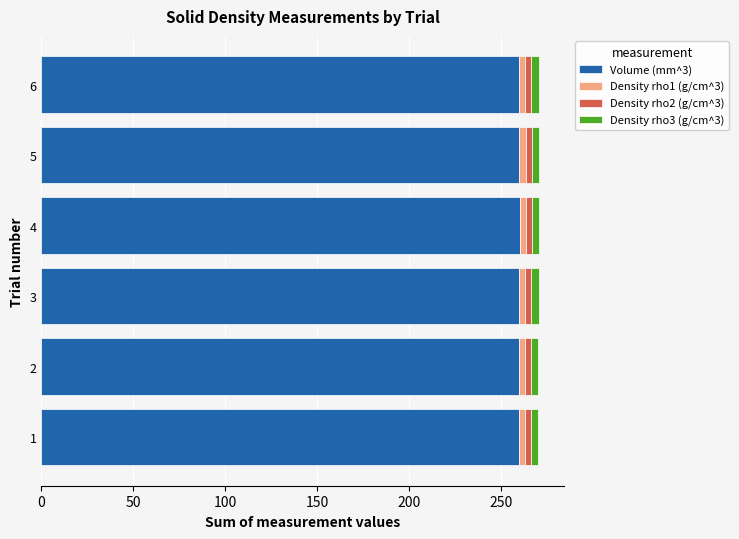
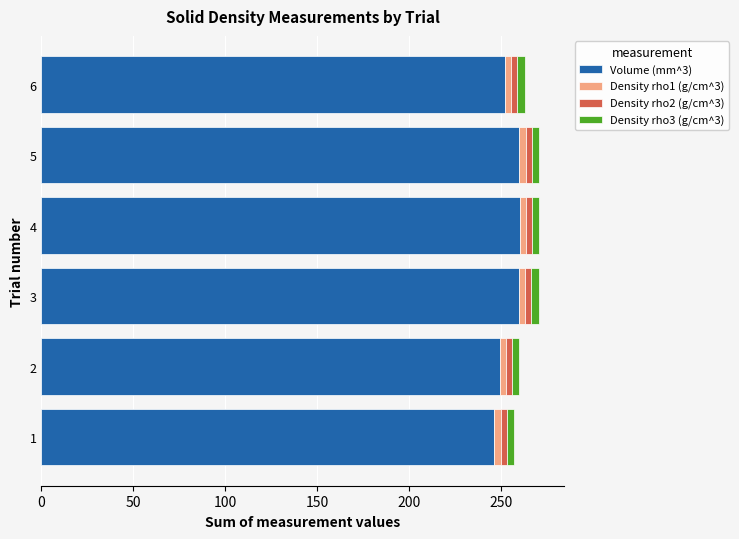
Volume (mm^3), 6: 260 -> 252
Volume (mm^3), 2: 260 -> 249
Volume (mm^3), 1: 260 -> 247
